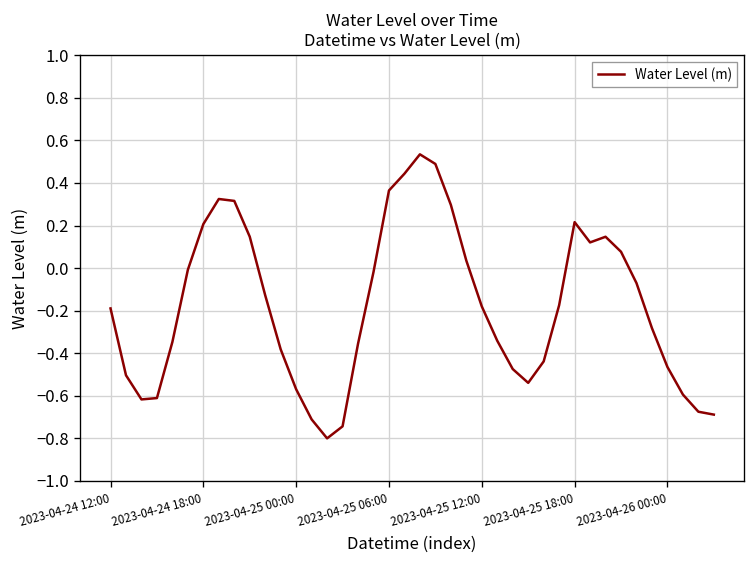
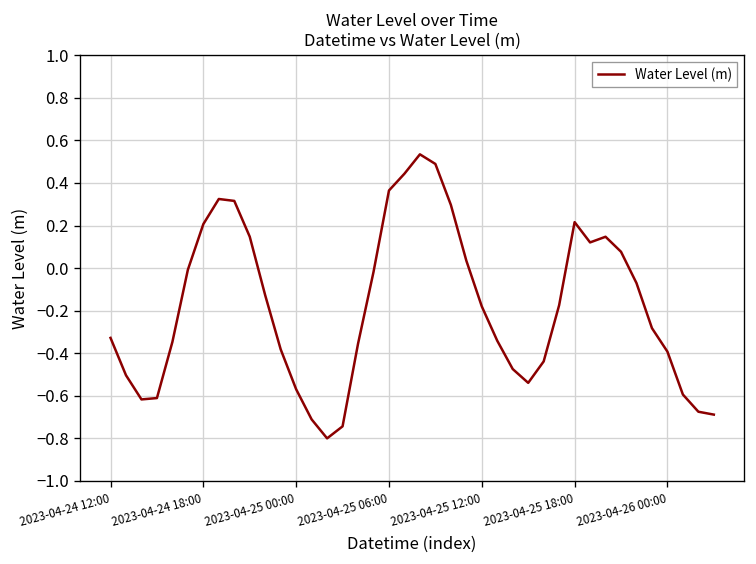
2023-04-24 12:00: -0.19 -> -0.33
2023-04-26 00:00: -0.47 -> -0.39
